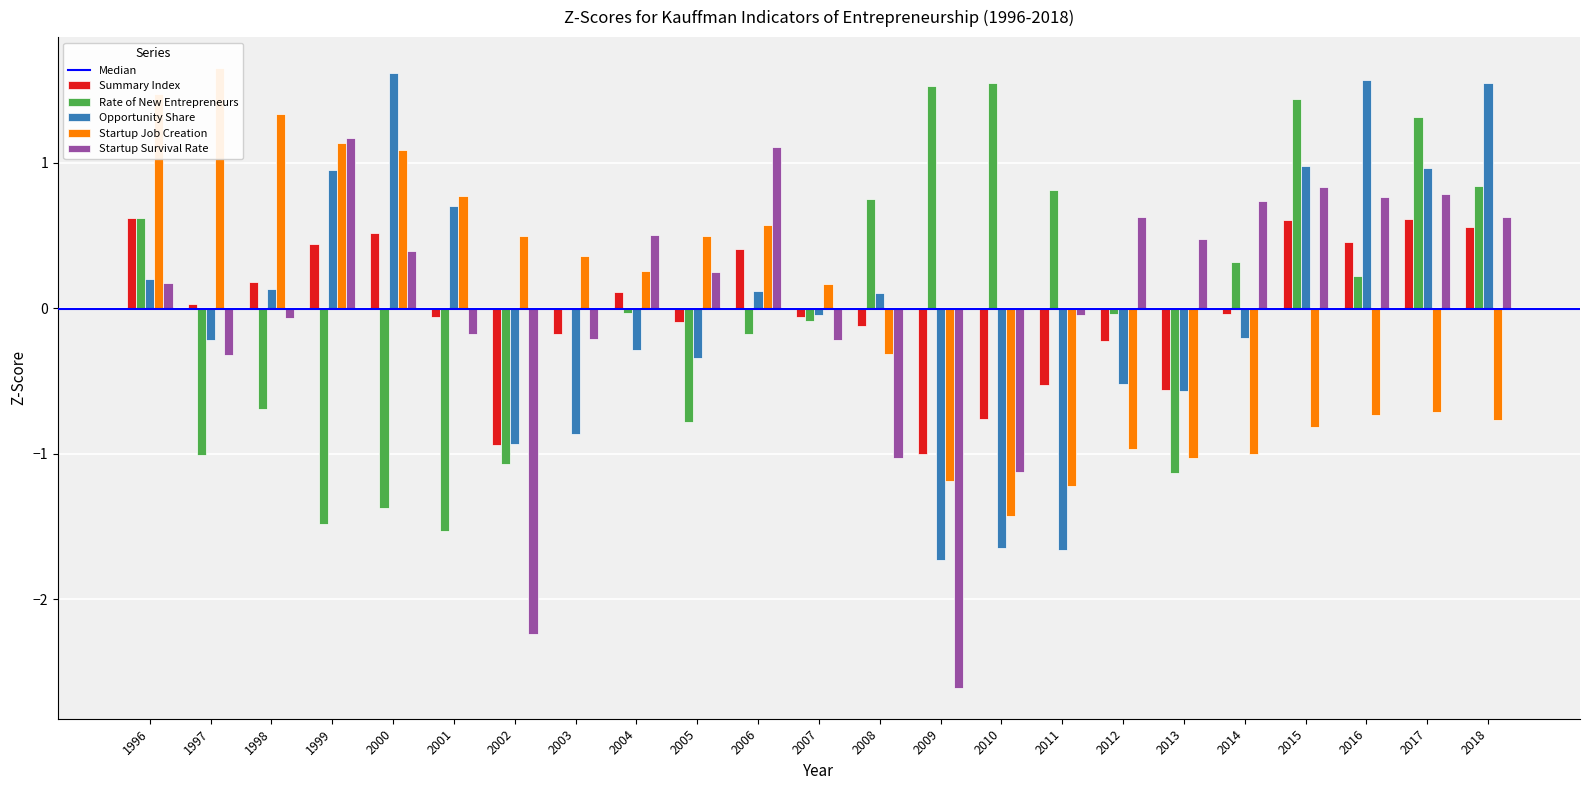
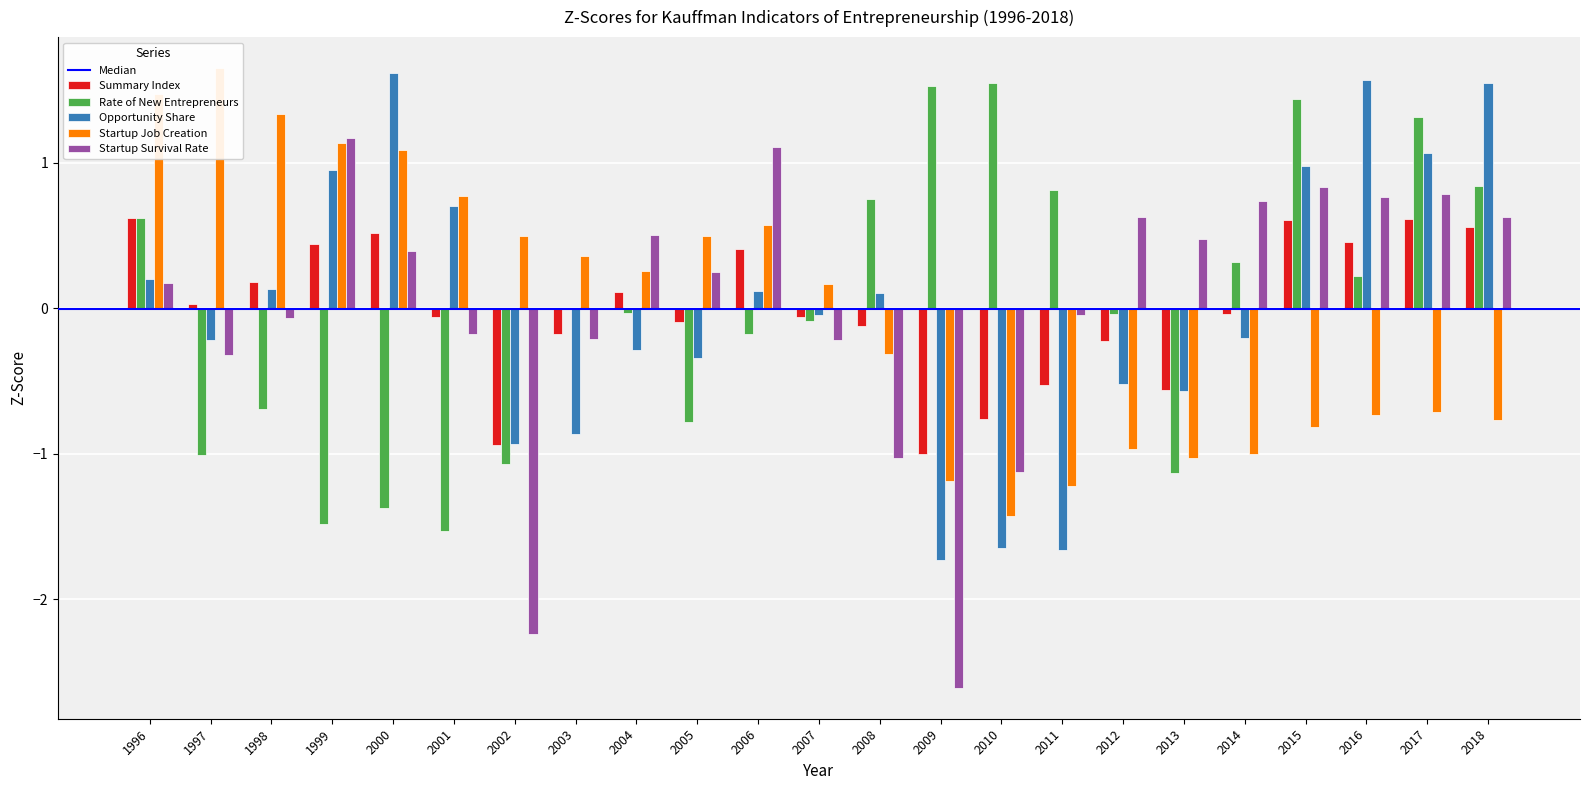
Opportunity Share, 2017: 0.97 -> 1.07
